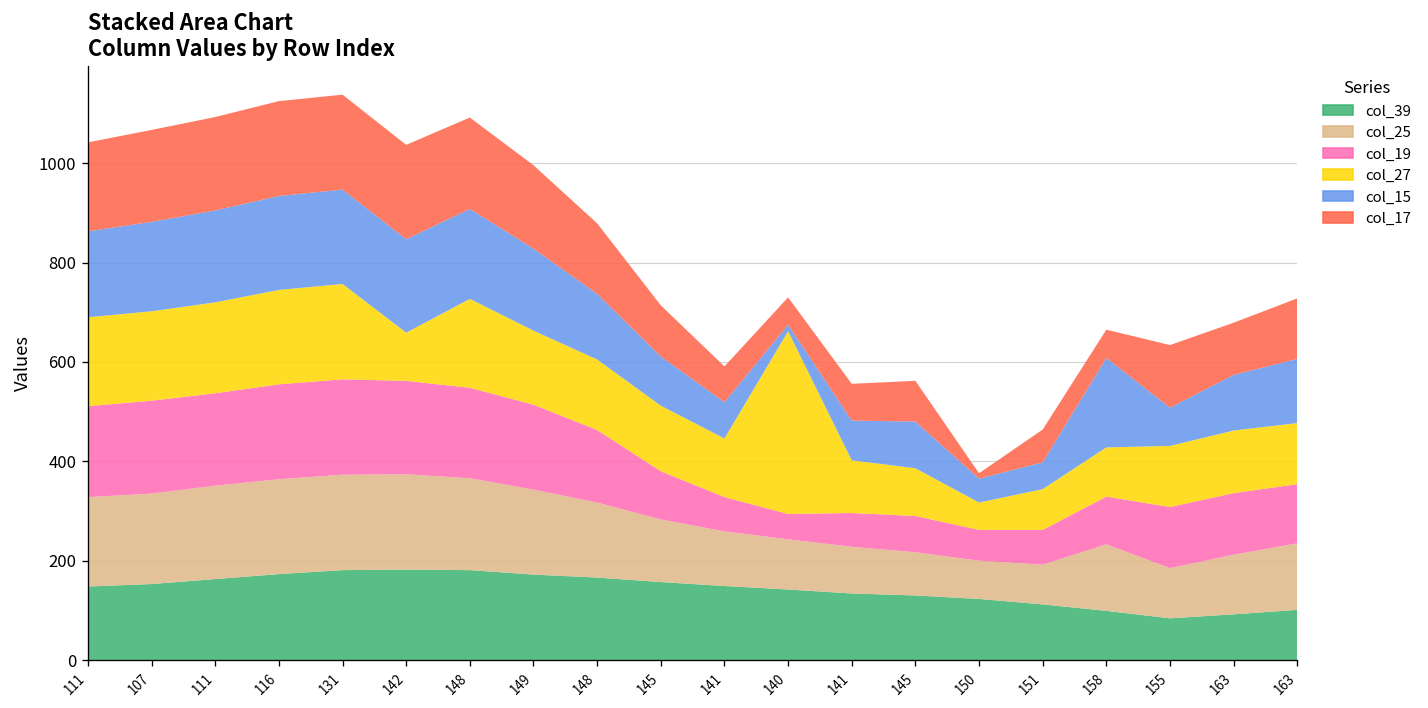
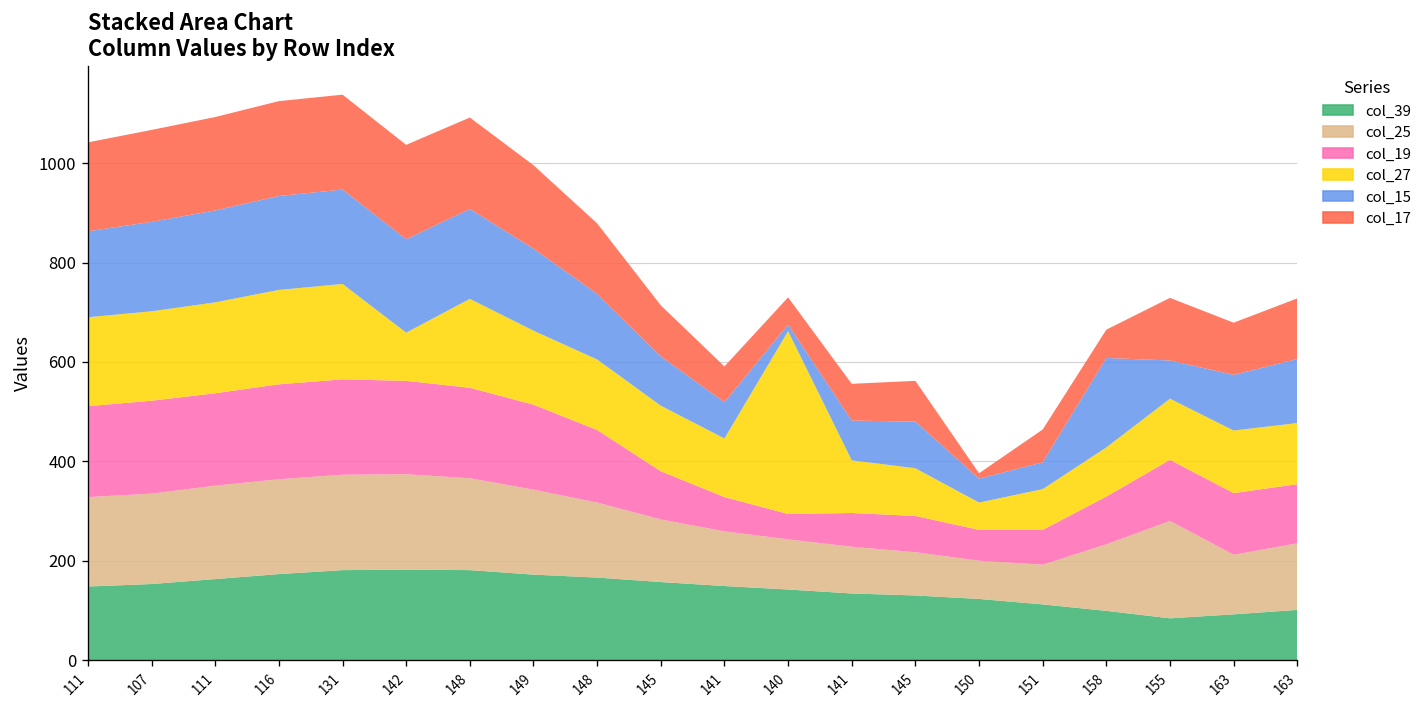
col_25, 155: 100 -> 200
